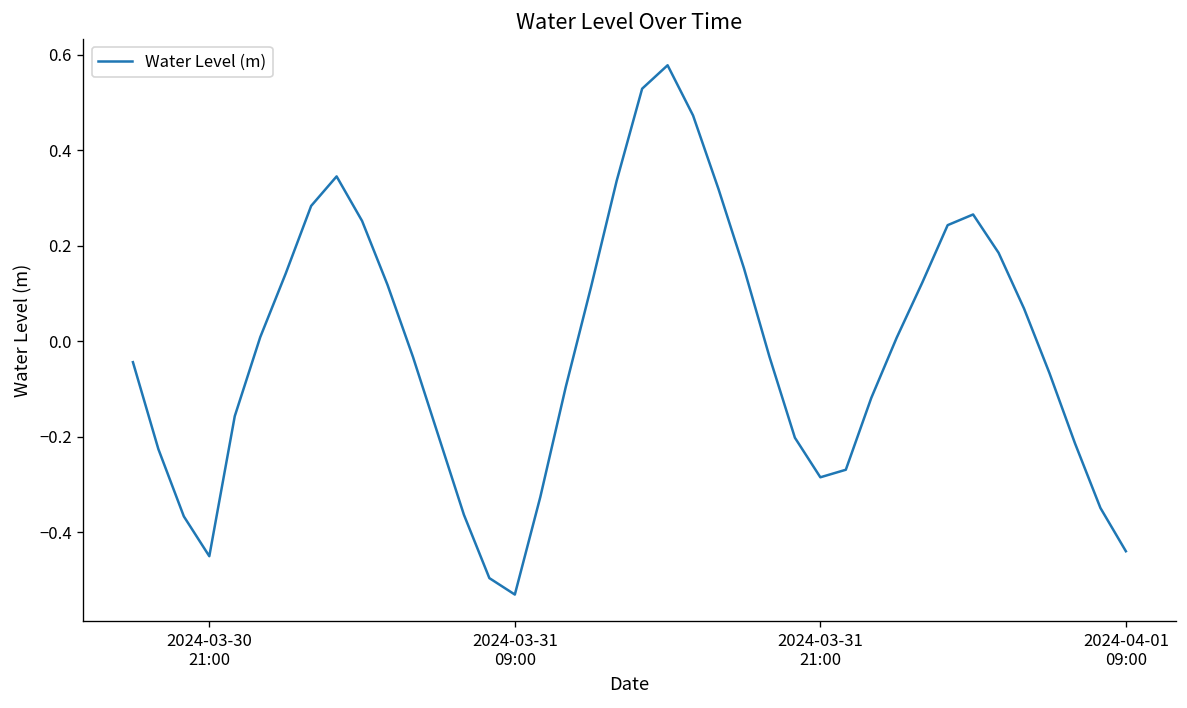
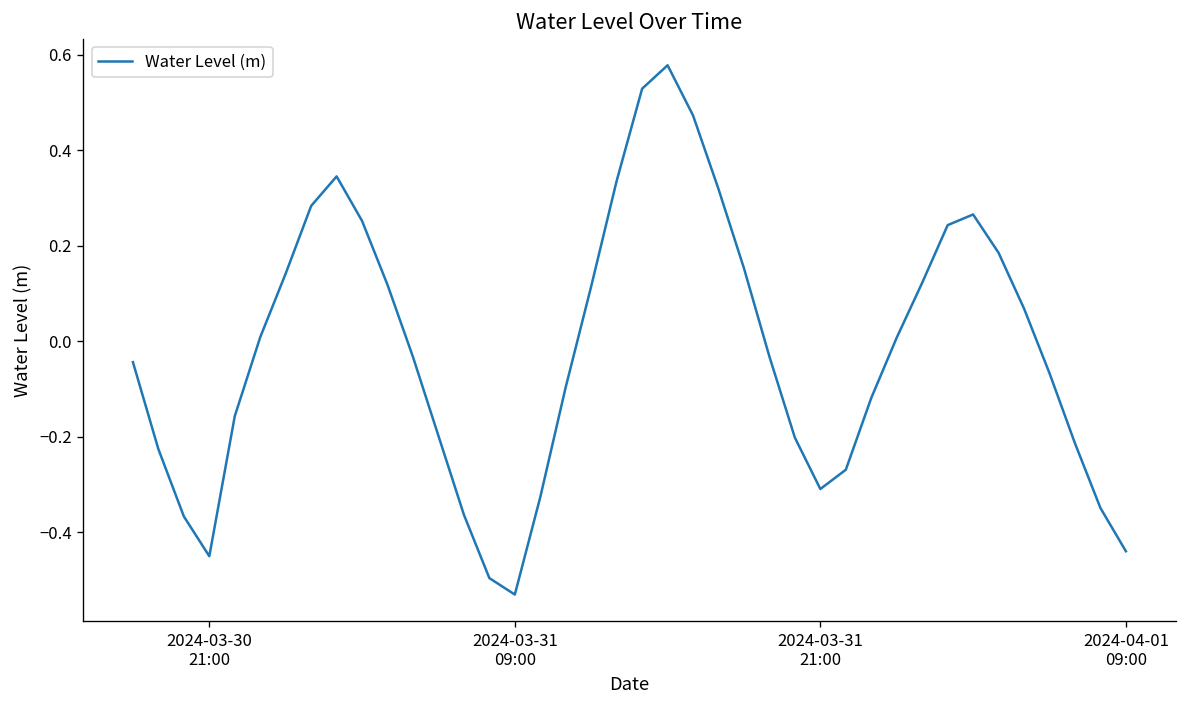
2024-03-31 21:00: -0.28 -> -0.31
